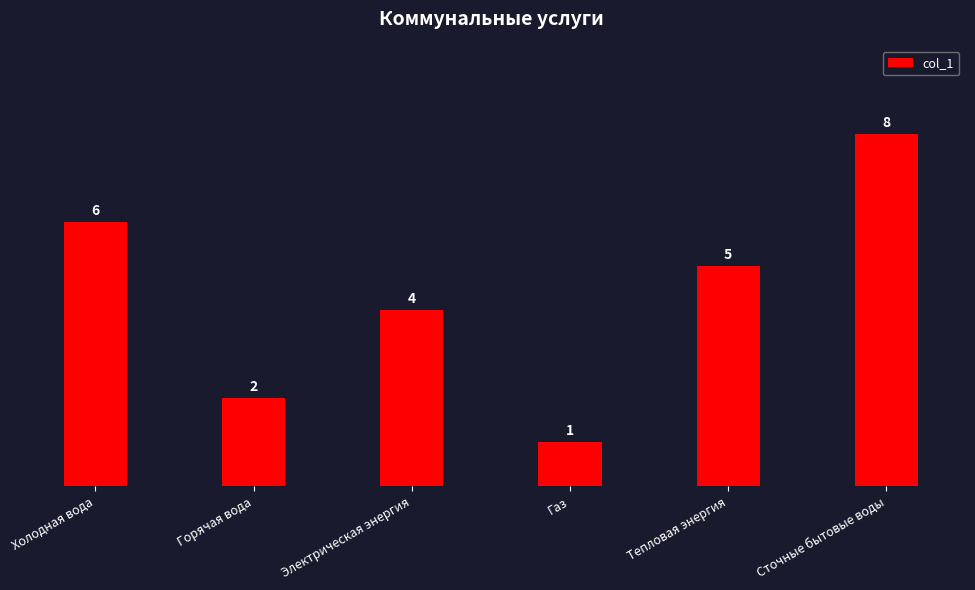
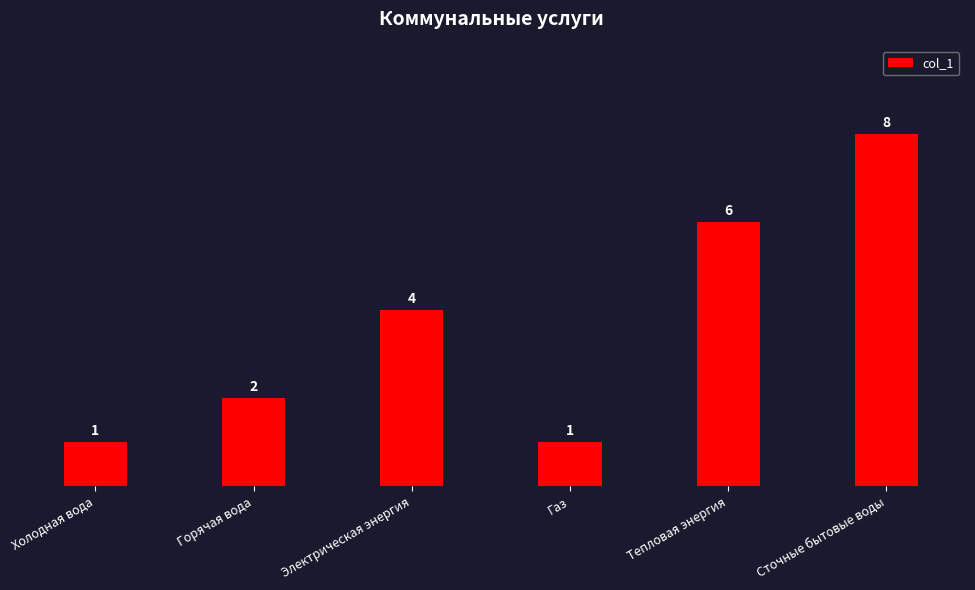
Холодная вода: 6 -> 1
Тепловая энергия: 5 -> 6
